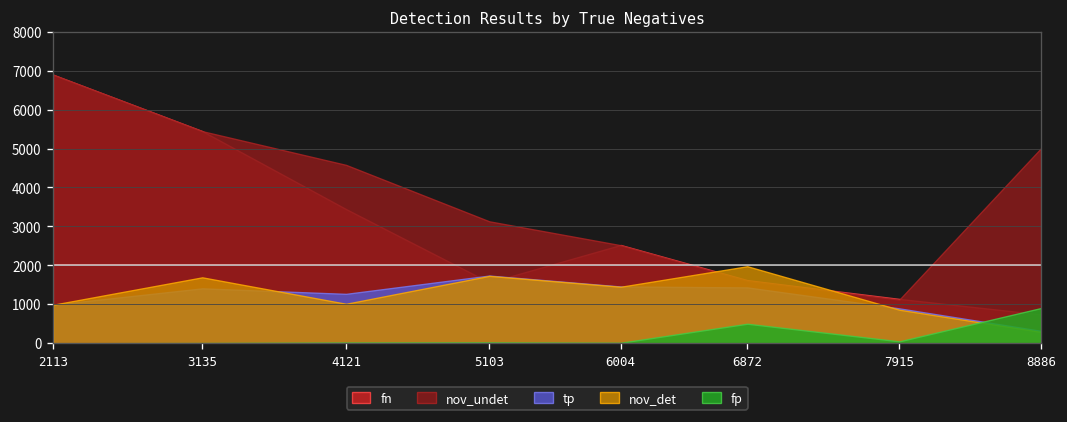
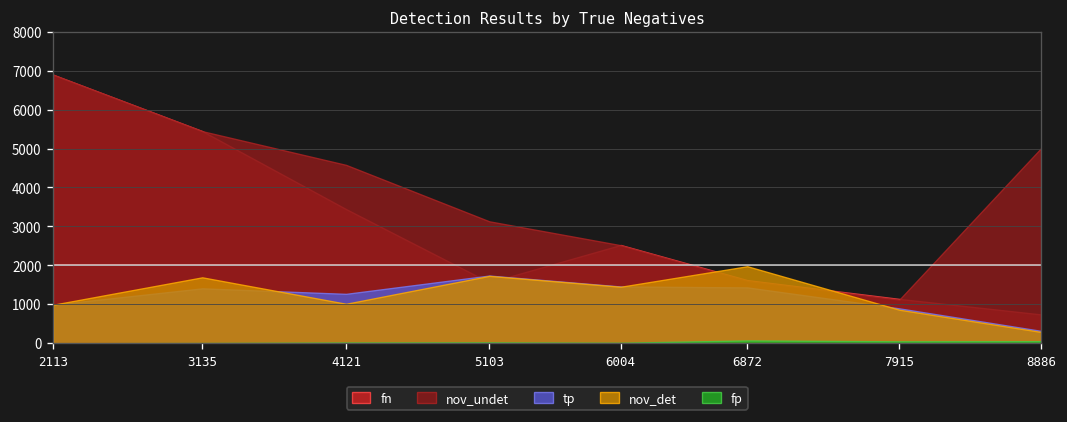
fp, 6872: 500 -> 100
fp, 8886: 900 -> 100
